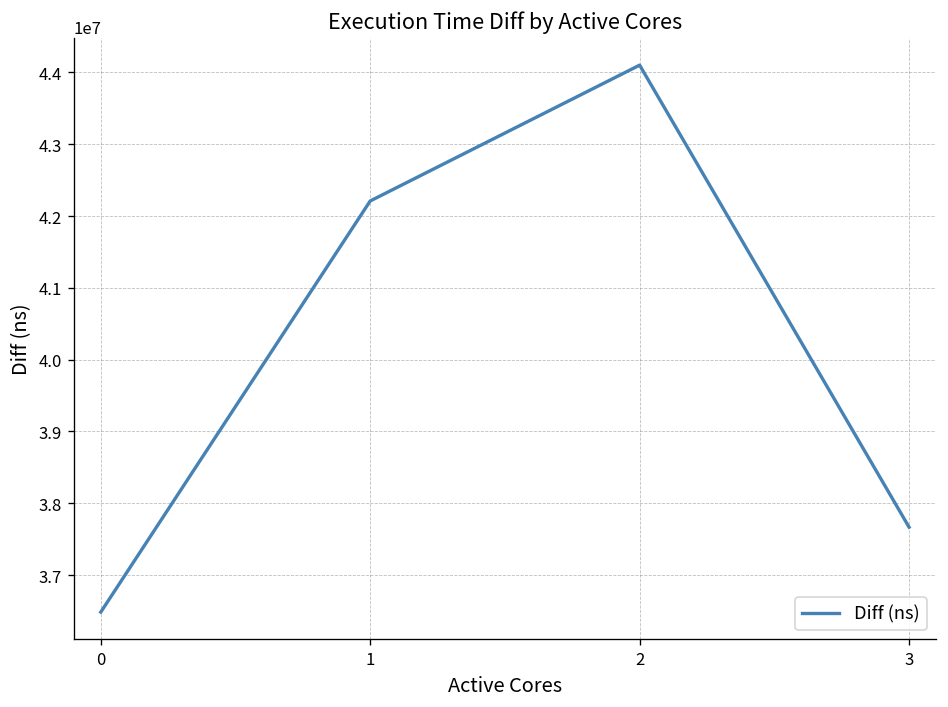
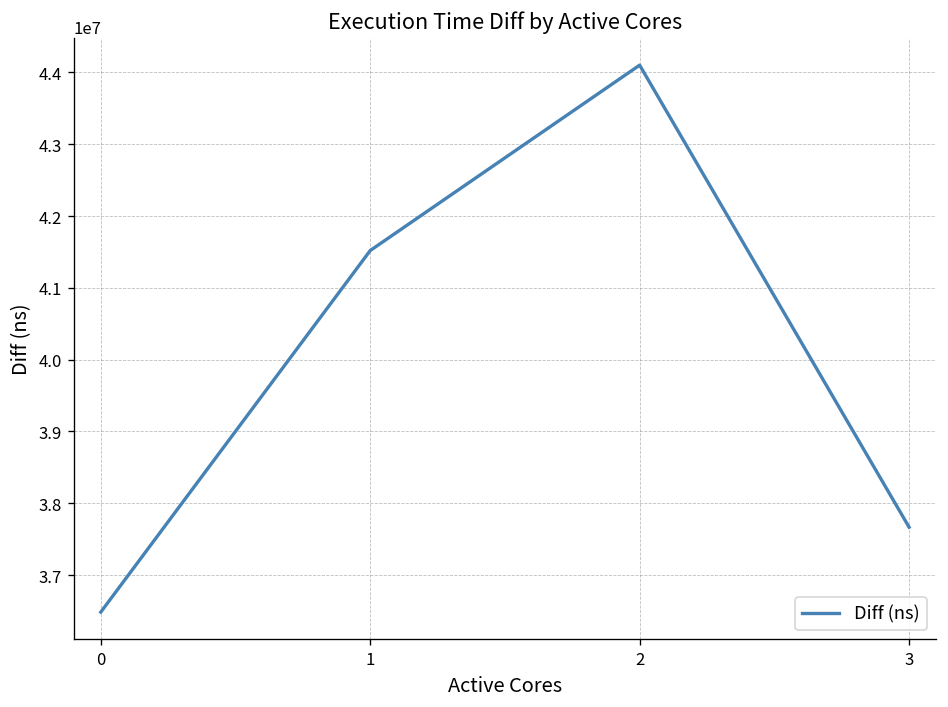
1: 42200000 -> 41500000
